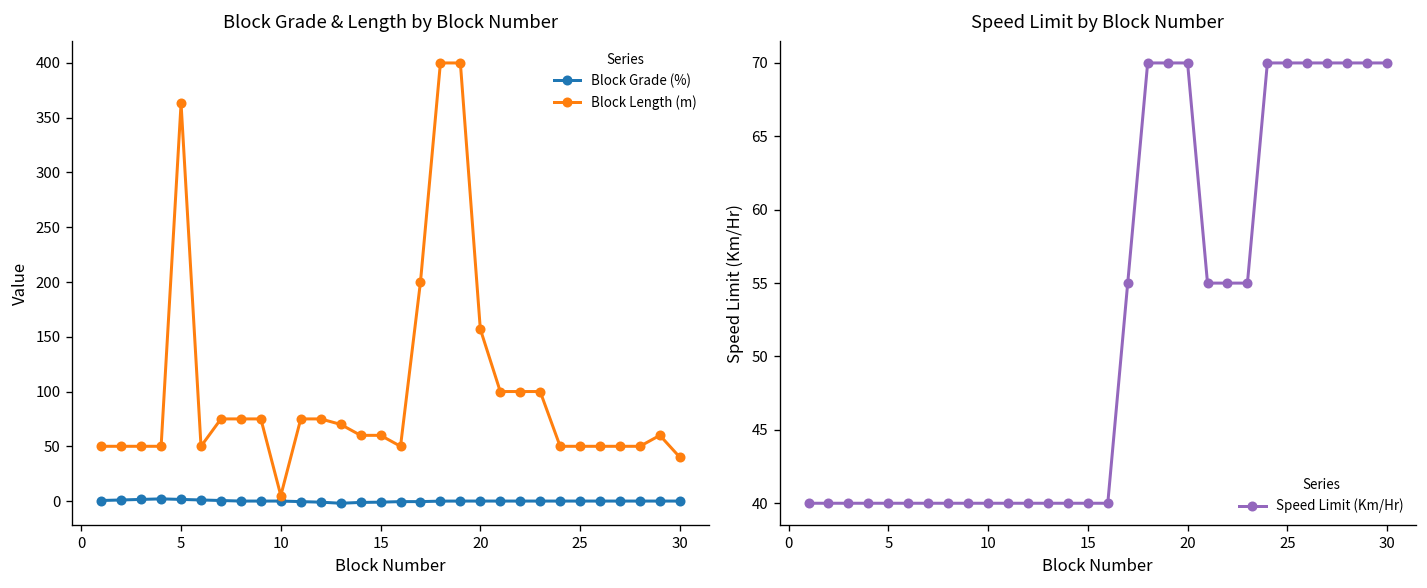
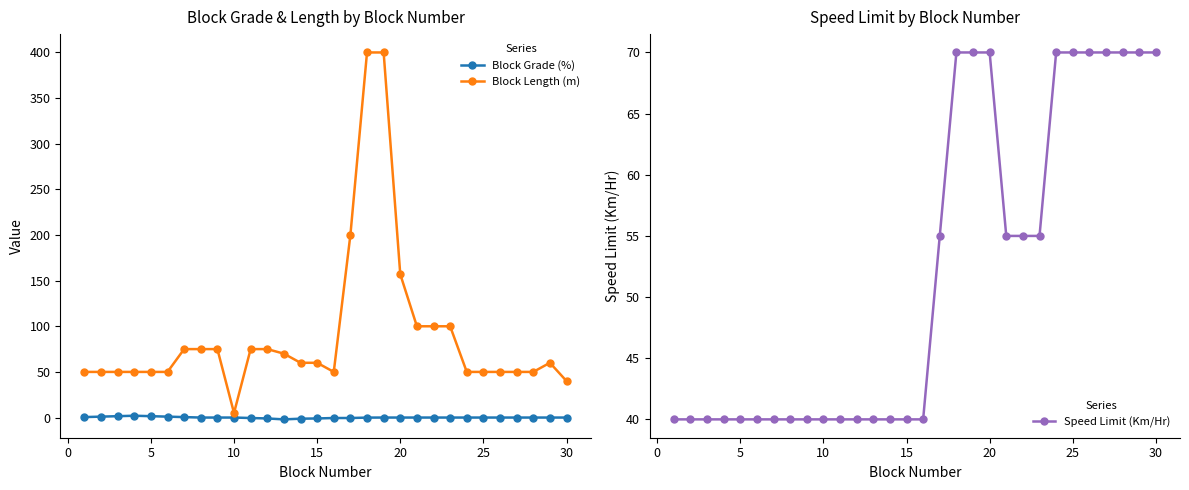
Block Grade & Length by Block Number, Block Length (m), 5: 360 -> 50
